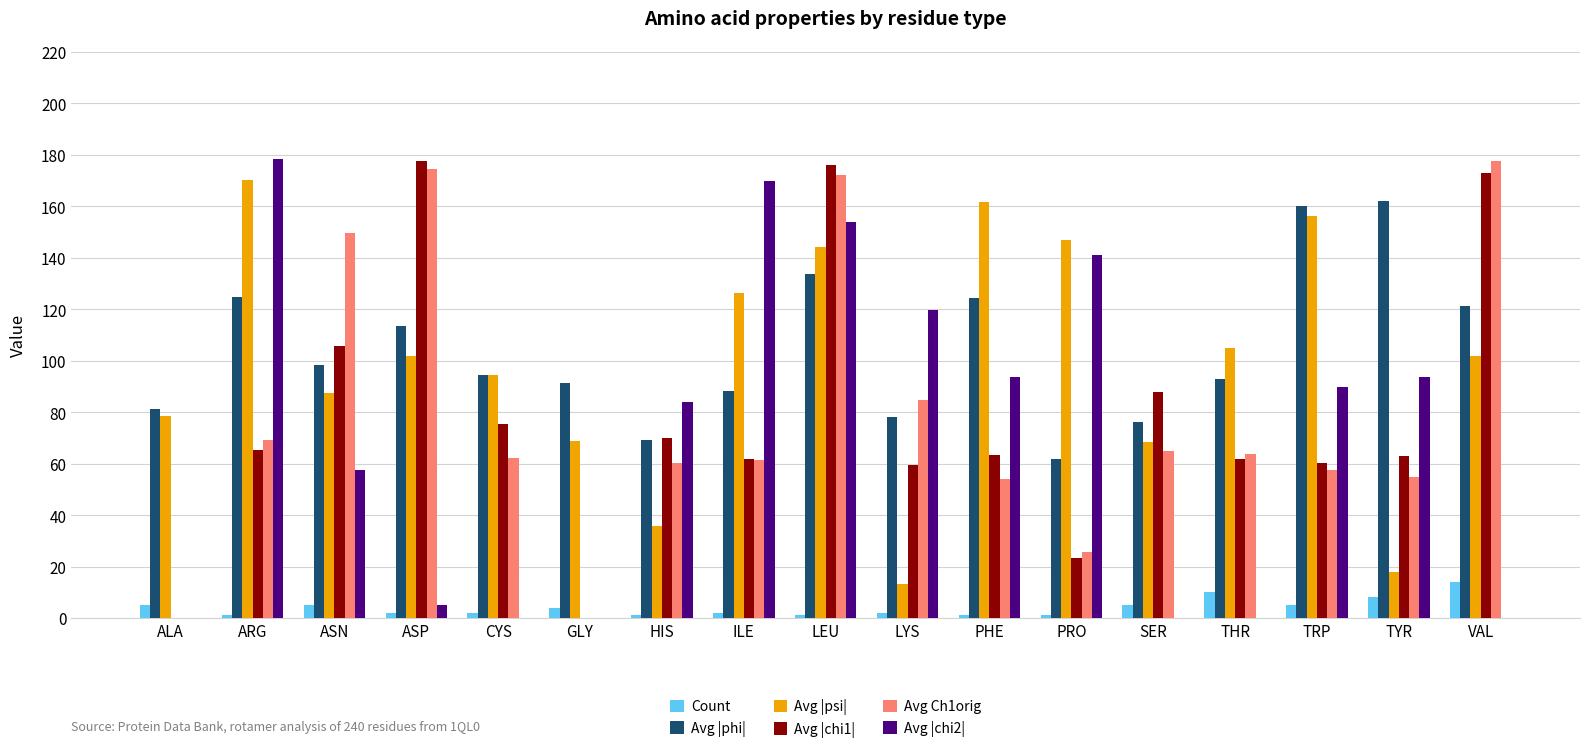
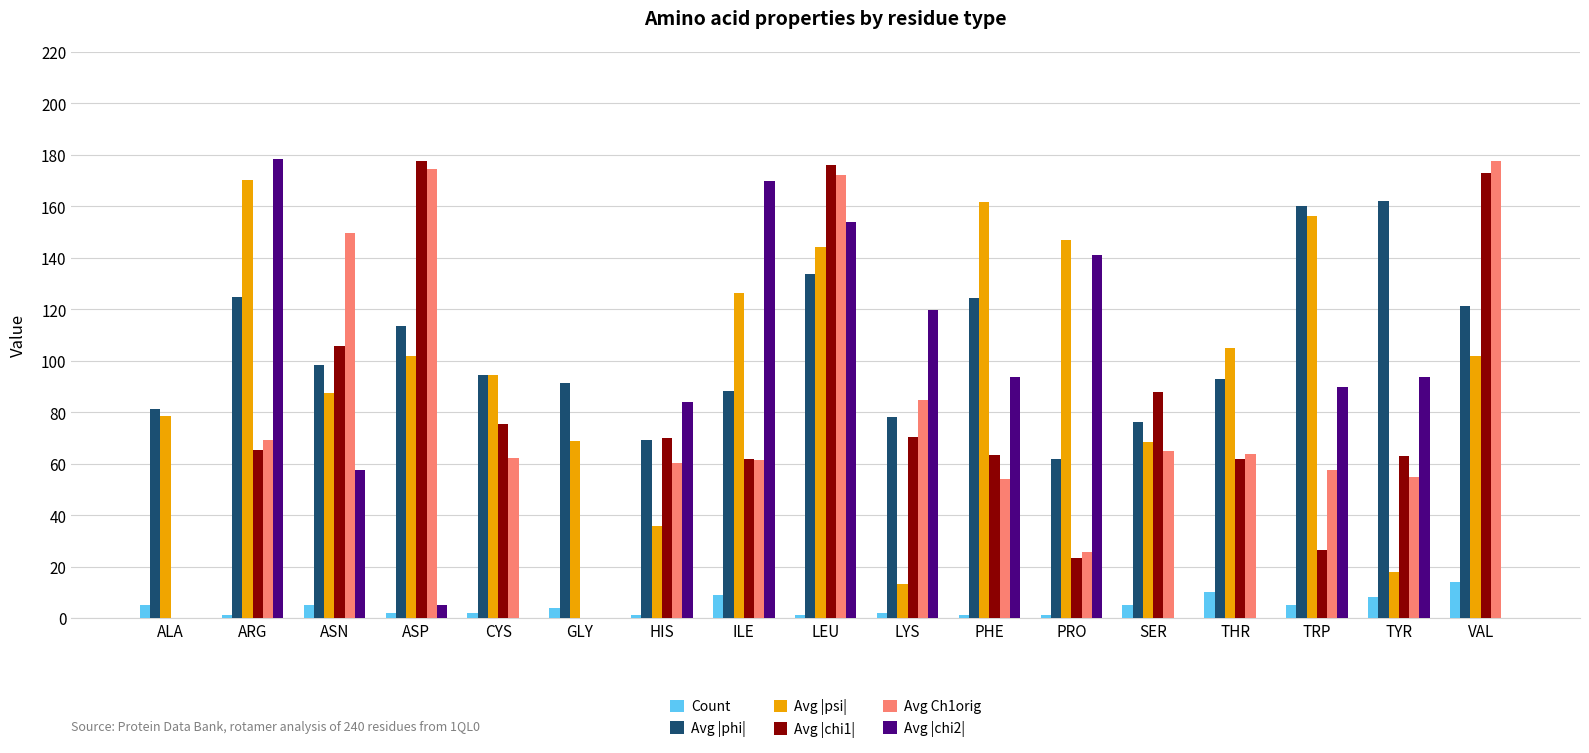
Count, ILE: 2 -> 9
Avg |chi1|, LYS: 60 -> 71
Avg |chi1|, TRP: 60 -> 26
